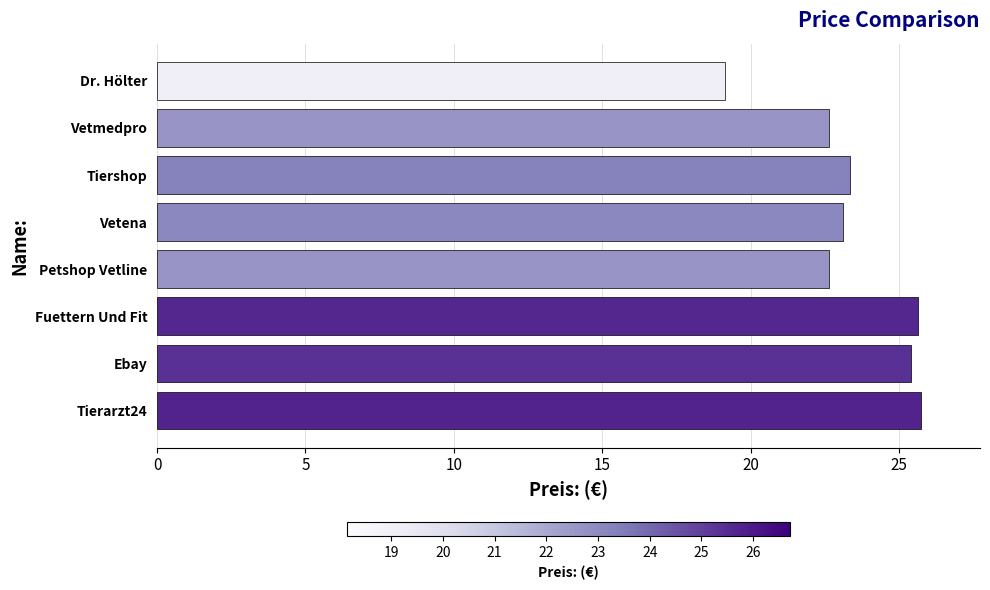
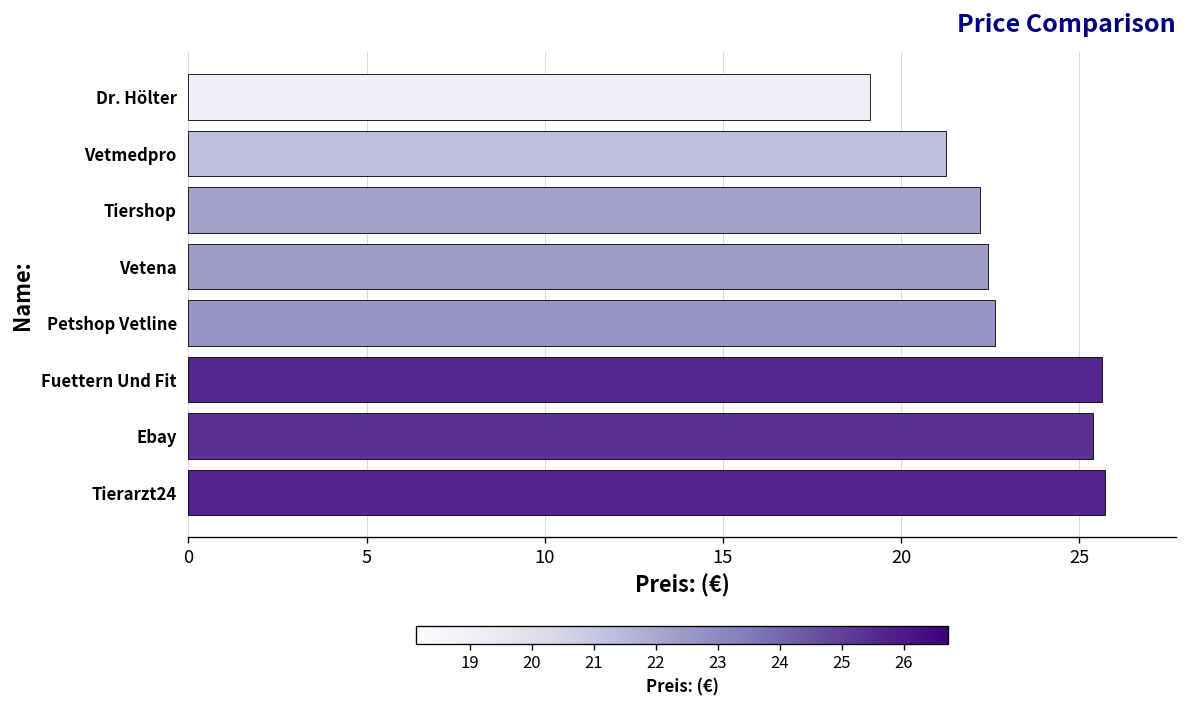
Vetmedpro: 22.7 -> 21.3
Tiershop: 23.3 -> 22.2
Vetena: 23.1 -> 22.5
